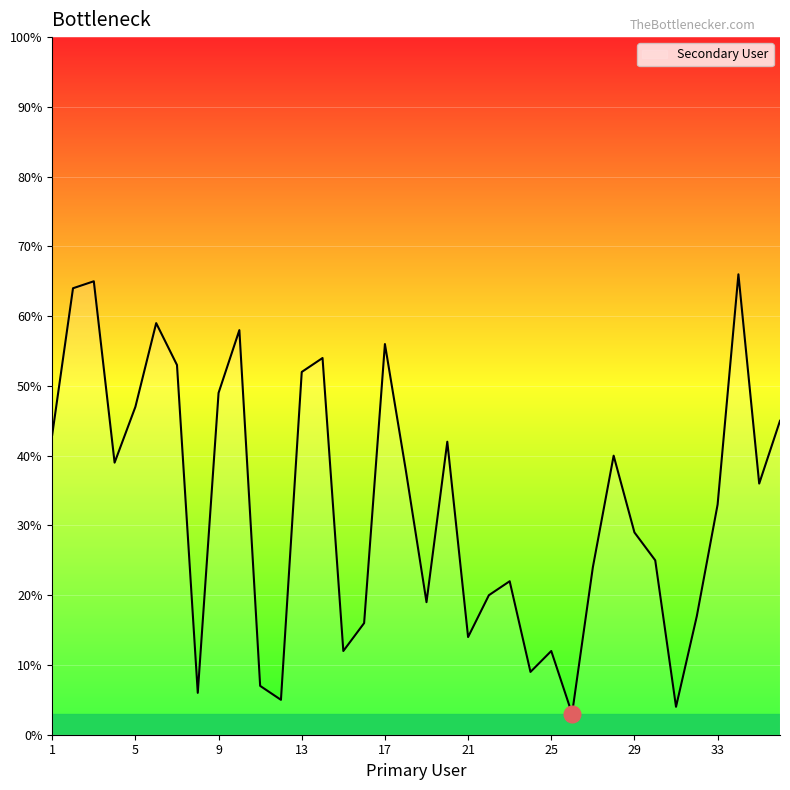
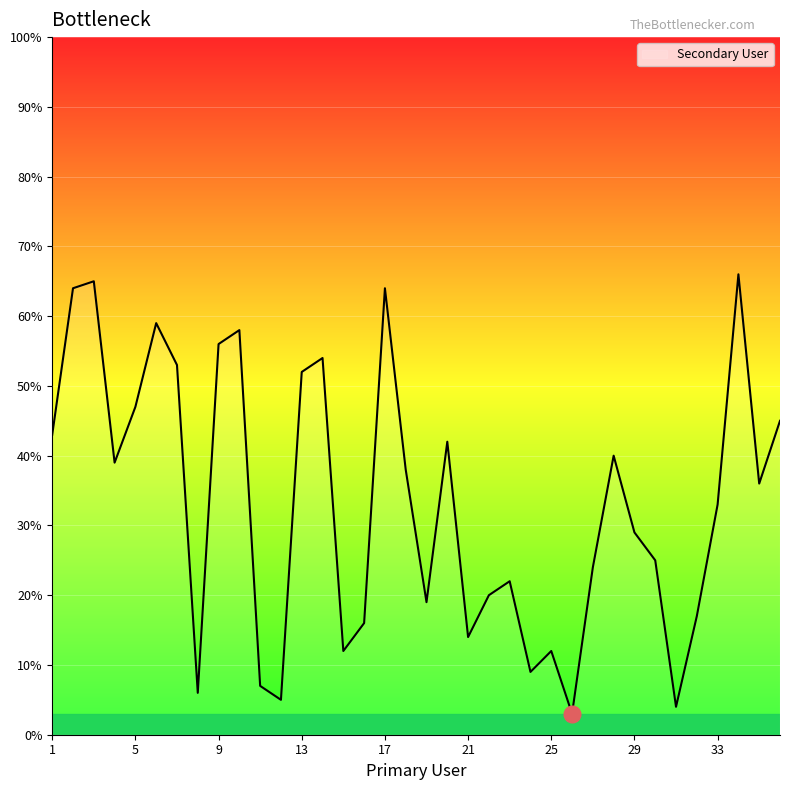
Secondary User, 9: 49% -> 56%
Secondary User, 17: 56% -> 64%
